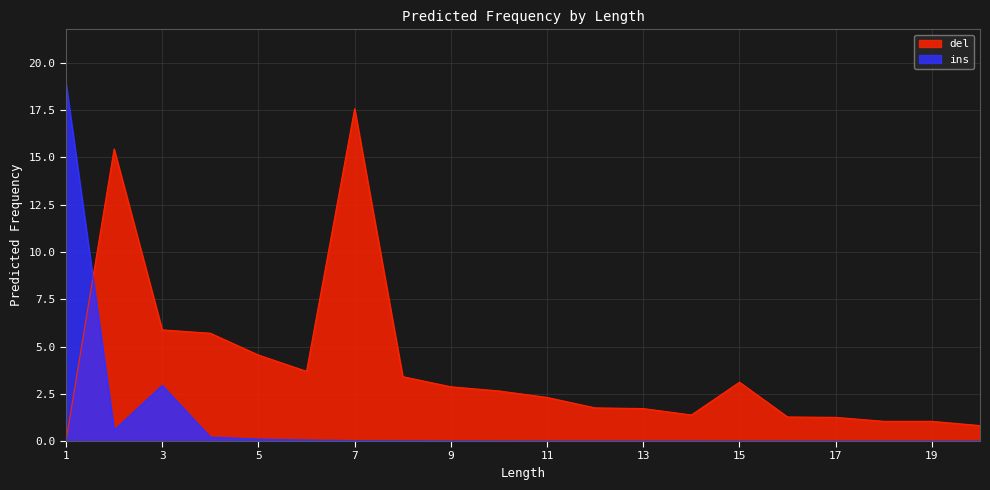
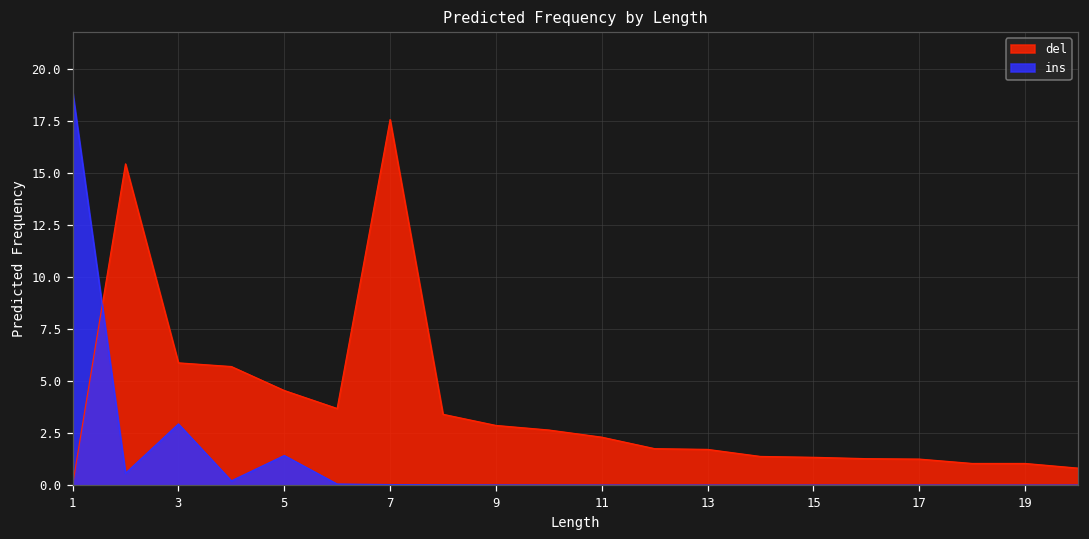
ins, 5: 0.1 -> 1.4
del, 15: 3.1 -> 1.3
